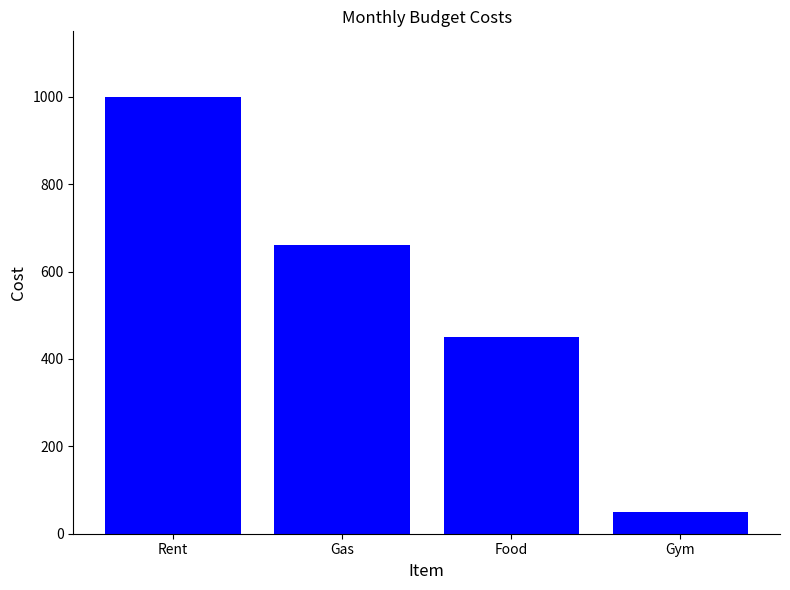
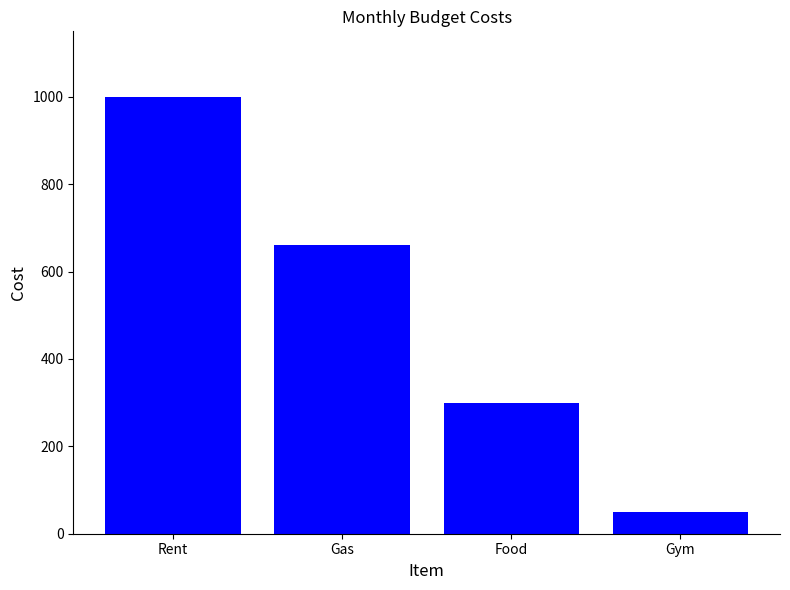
Food: 450 -> 300
